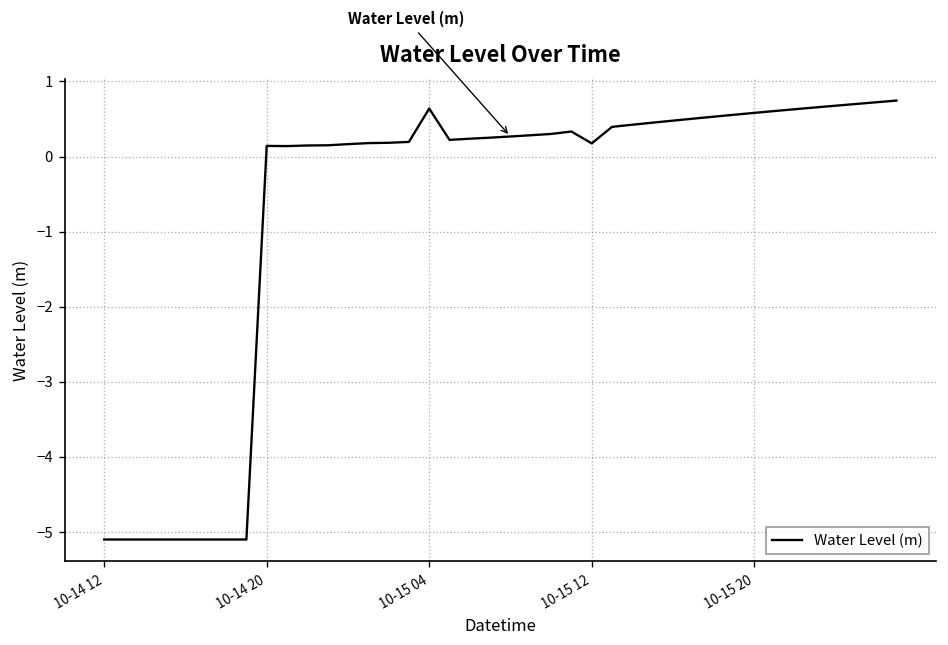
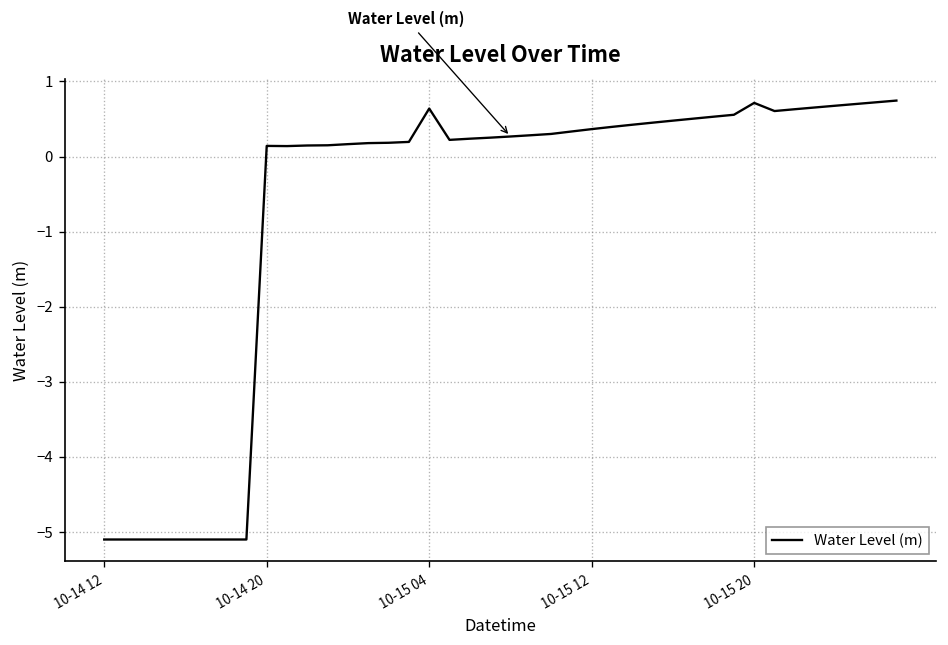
10-15 12: 0.2 -> 0.4
10-15 20: 0.6 -> 0.7
